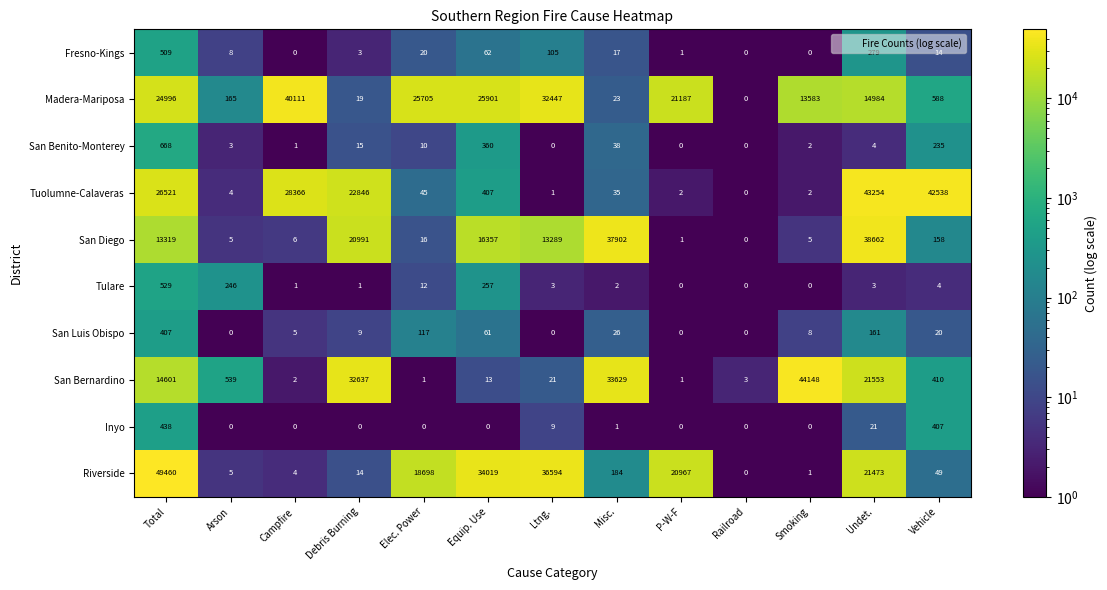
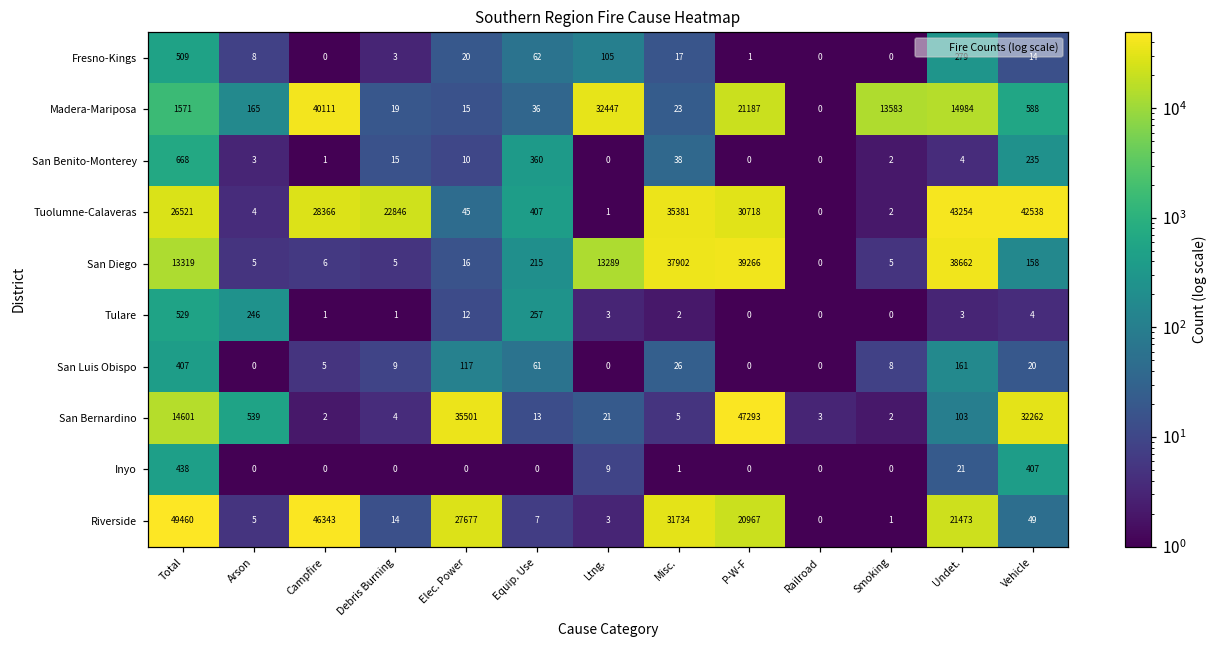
Madera-Mariposa, Total: 24996 -> 1571
Madera-Mariposa, Elec. Power: 25705 -> 15
Madera-Mariposa, Equip. Use: 25901 -> 36
Tuolumne-Calaveras, Misc.: 35 -> 35381
Tuolumne-Calaveras, P-W-F: 2 -> 30718
San Diego, Debris Burning: 20991 -> 5
San Diego, Equip. Use: 16357 -> 215
San Diego, P-W-F: 1 -> 39266
San Bernardino, Debris Burning: 32637 -> 4
San Bernardino, Elec. Power: 1 -> 35501
San Bernardino, Misc.: 33629 -> 5
San Bernardino, P-W-F: 1 -> 47293
San Bernardino, Smoking: 44148 -> 2
San Bernardino, Undet.: 21553 -> 103
San Bernardino, Vehicle: 410 -> 32262
Riverside, Campfire: 4 -> 46343
Riverside, Elec. Power: 18698 -> 27677
Riverside, Equip. Use: 34019 -> 7
Riverside, Ltng.: 36594 -> 3
Riverside, Misc.: 184 -> 31734
